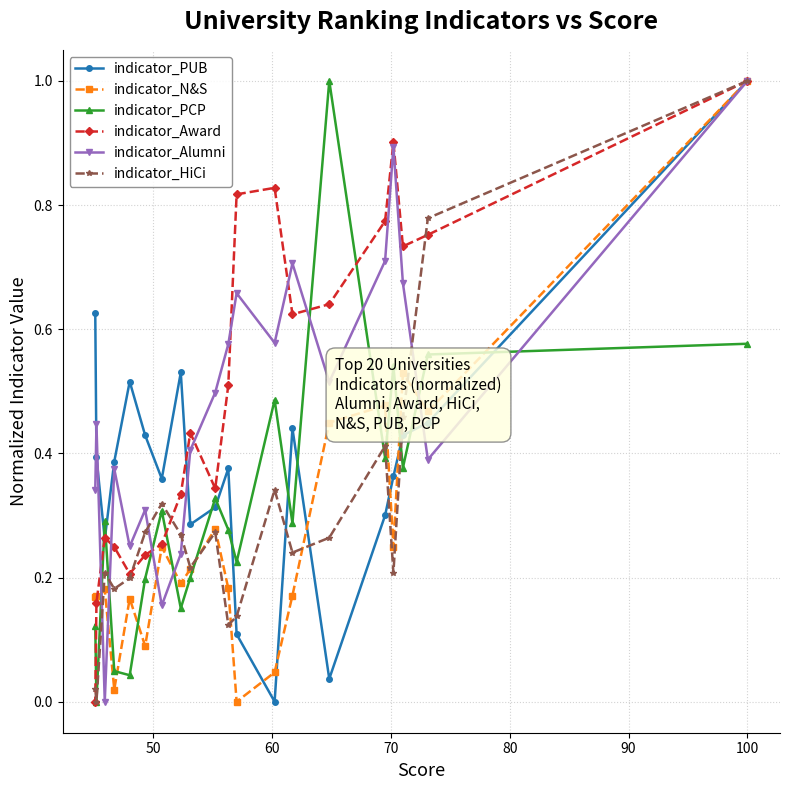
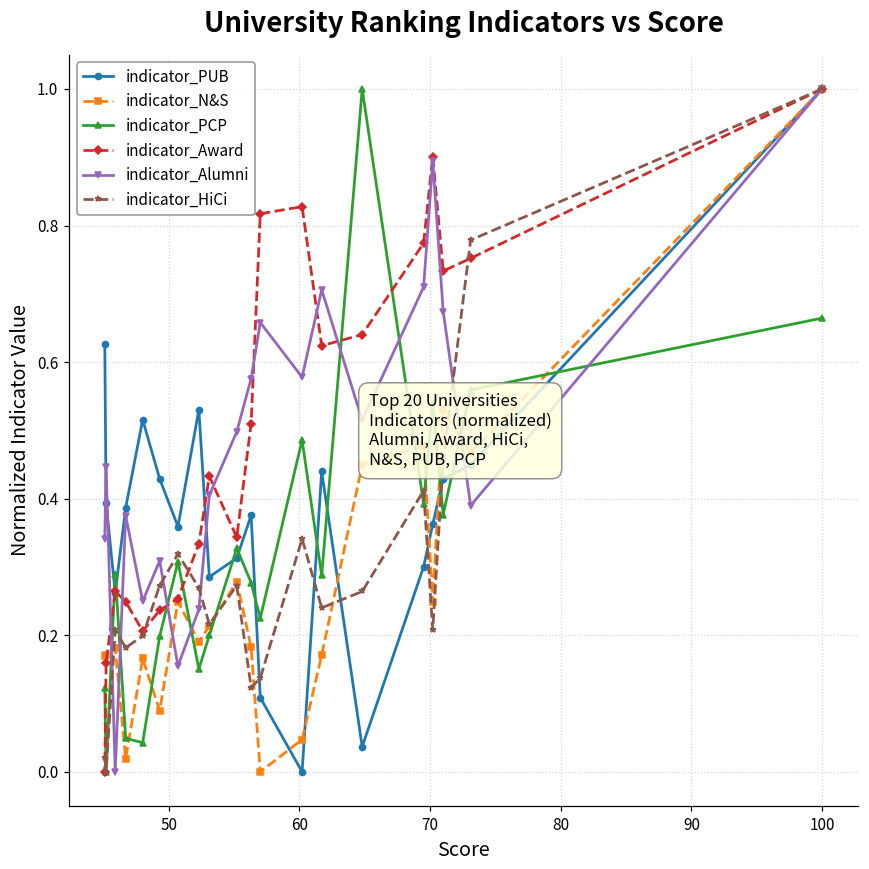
indicator_PCP, 100: 0.58 -> 0.66
